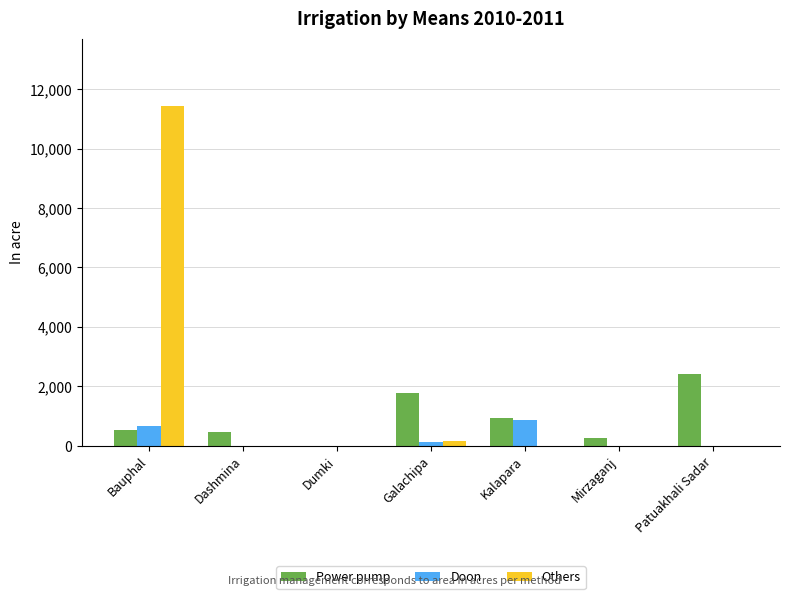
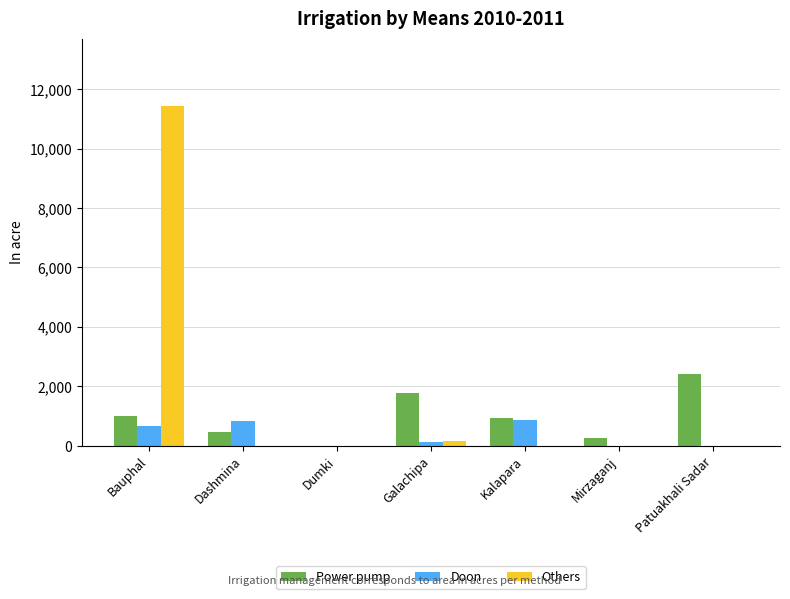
Power pump, Bauphal: 500 -> 1,000
Doon, Dashmina: 0 -> 800
